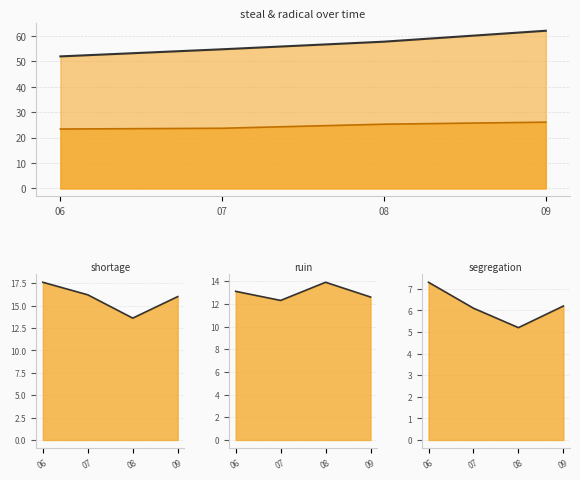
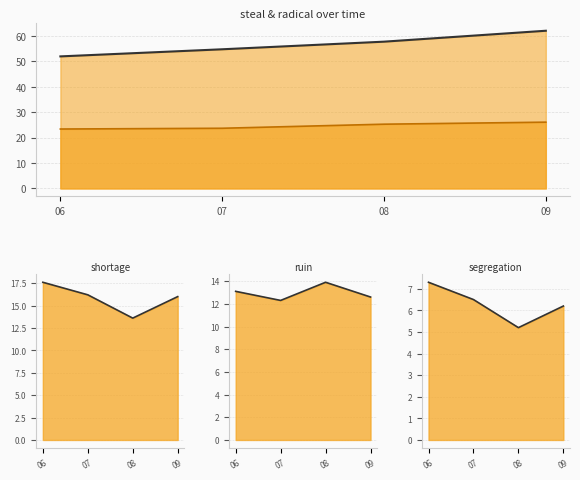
segregation, 07: 6.1 -> 6.5
